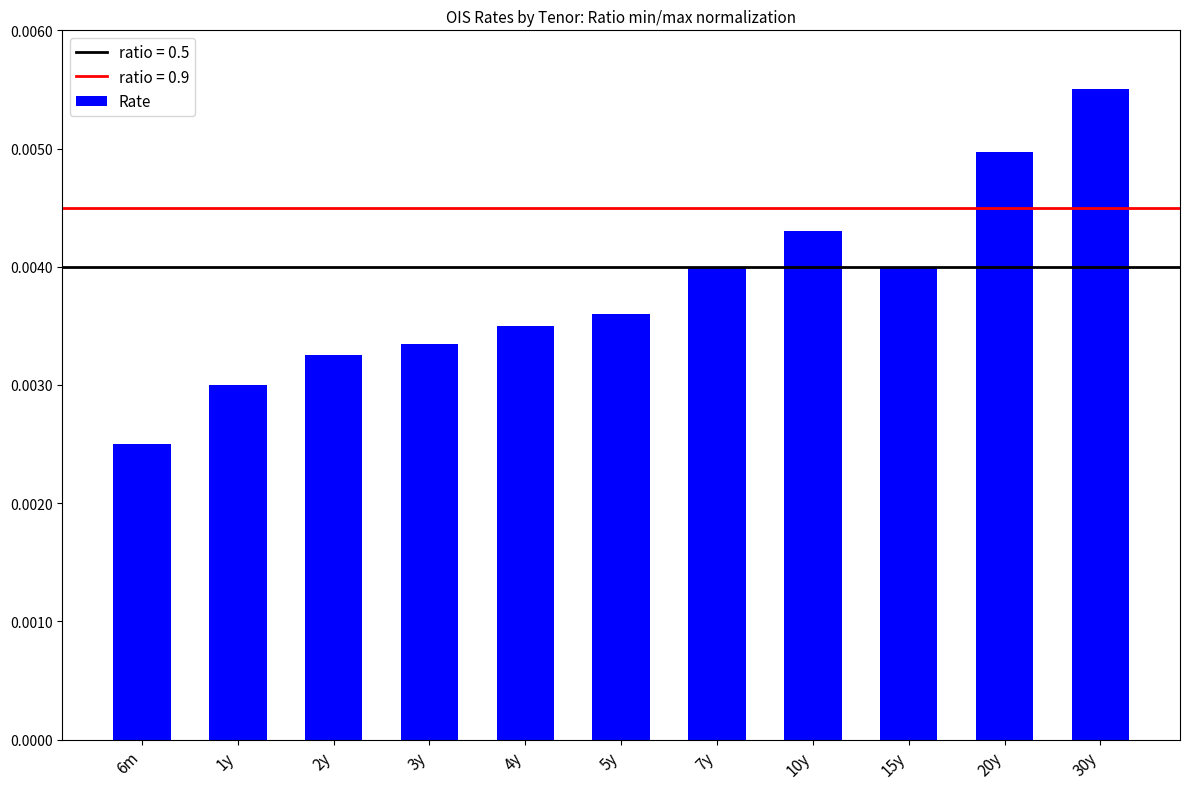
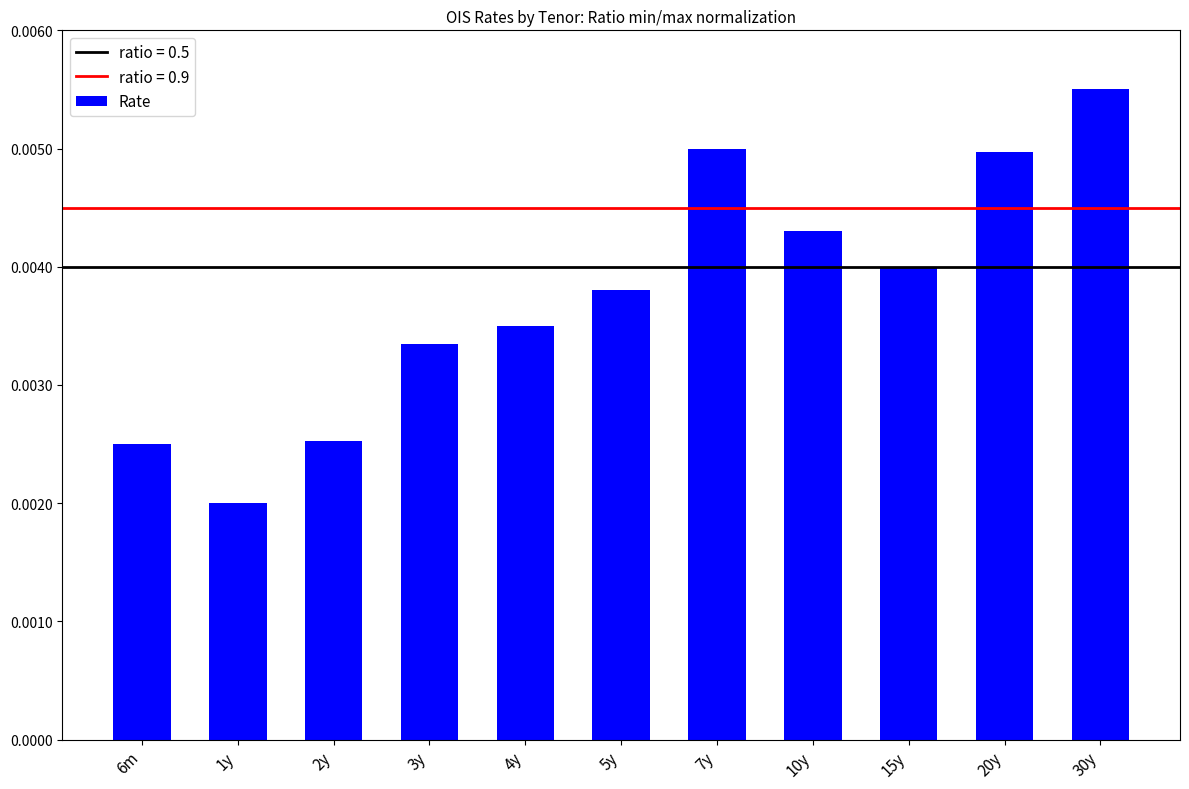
1y: 0.003 -> 0.002
2y: 0.00325 -> 0.00253
5y: 0.0036 -> 0.0038
7y: 0.004 -> 0.005
